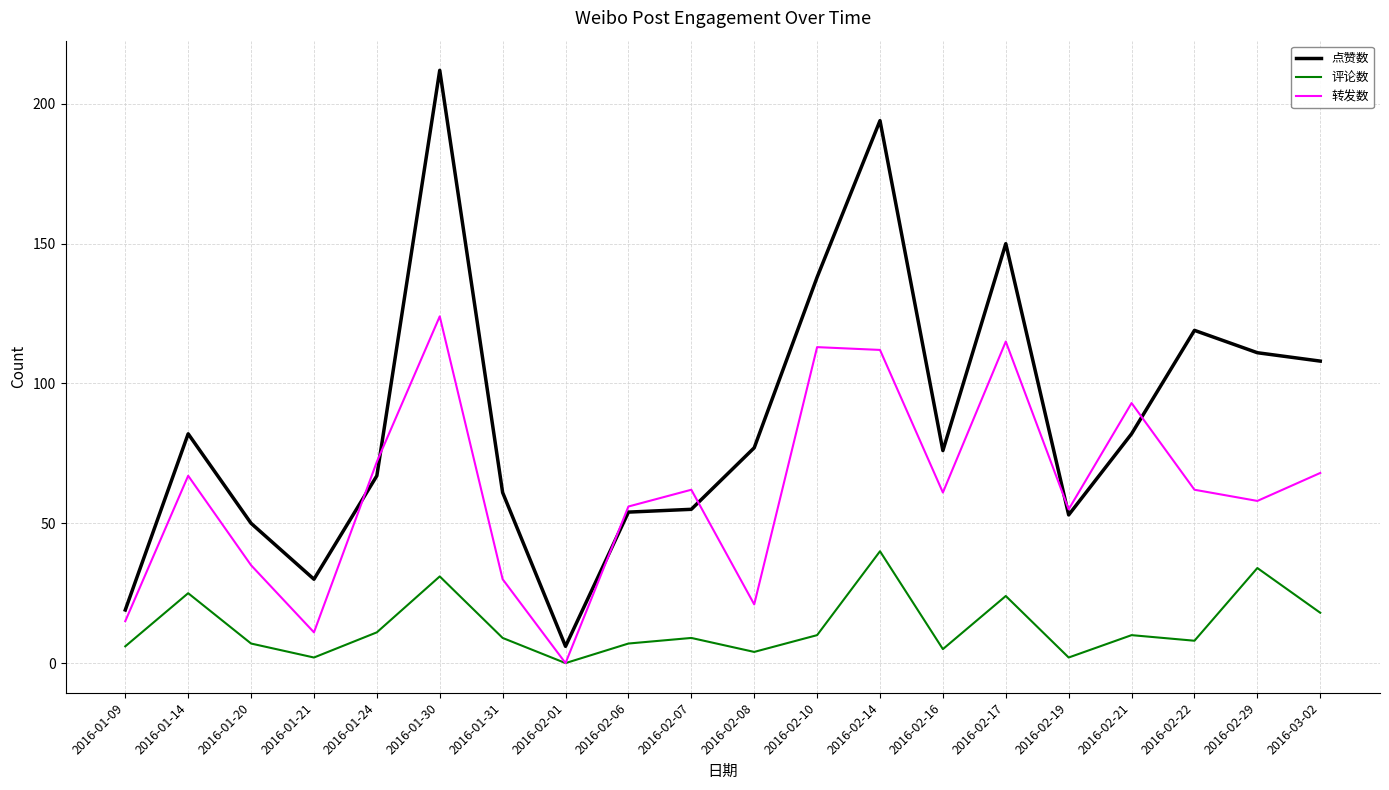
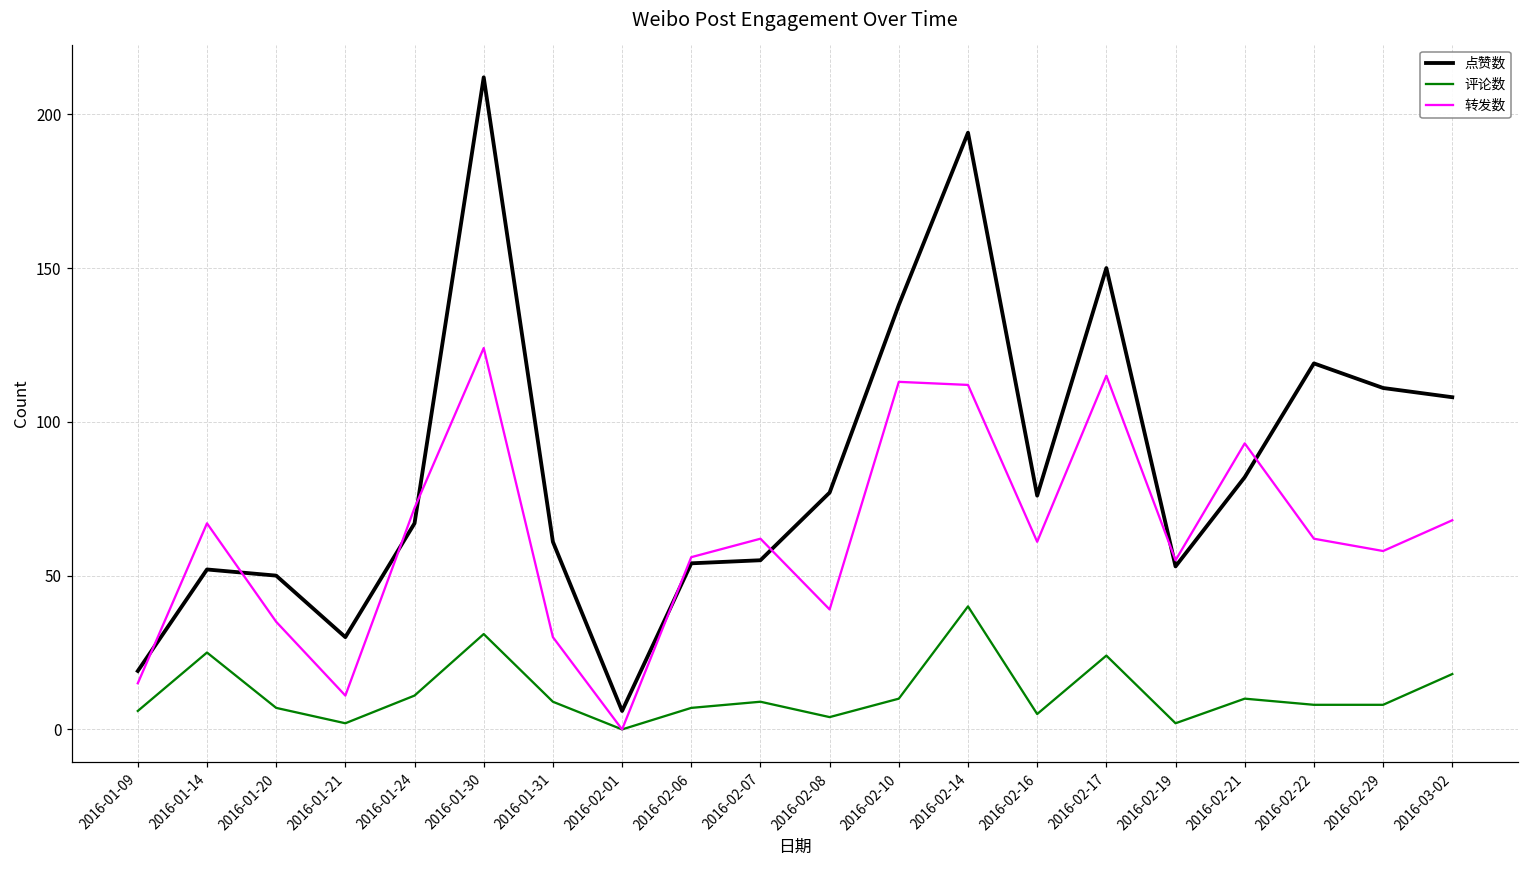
点赞数, 2016-01-14: 82 -> 52
转发数, 2016-02-08: 21 -> 39
评论数, 2016-02-29: 34 -> 8
